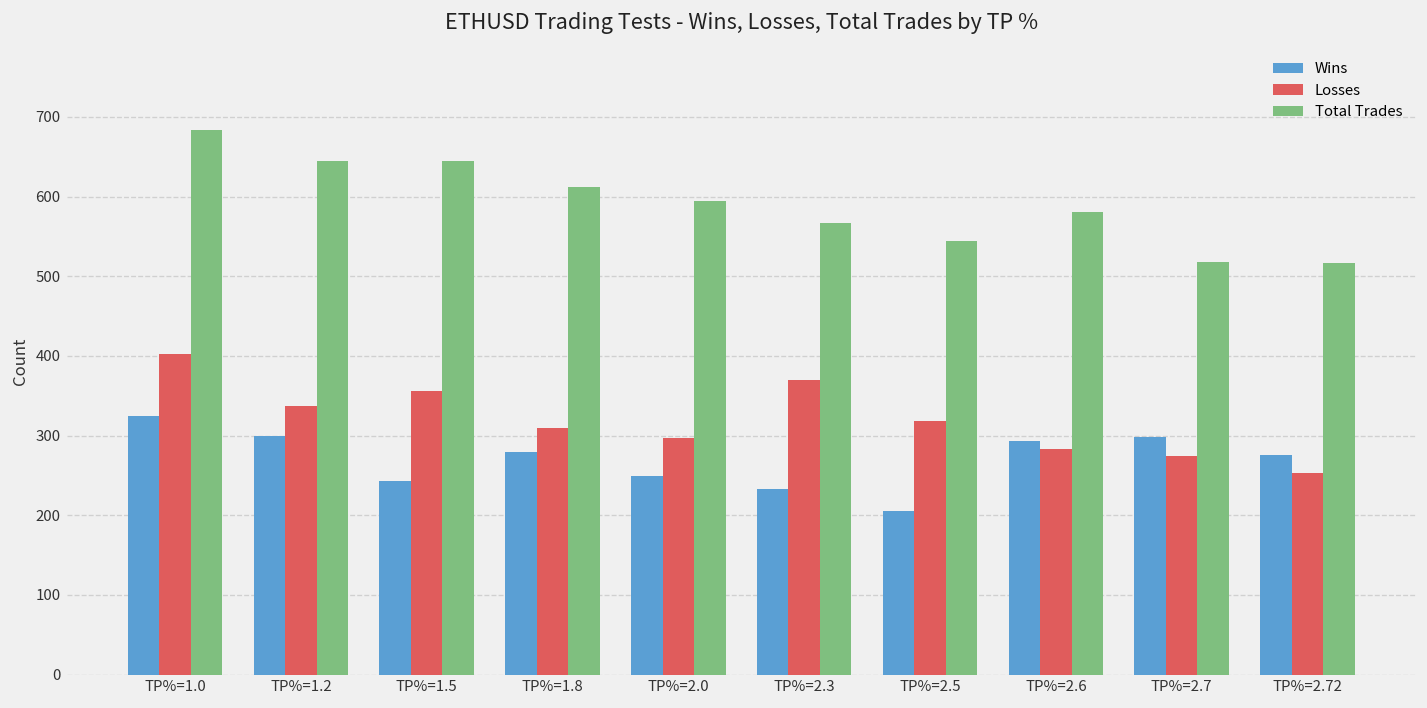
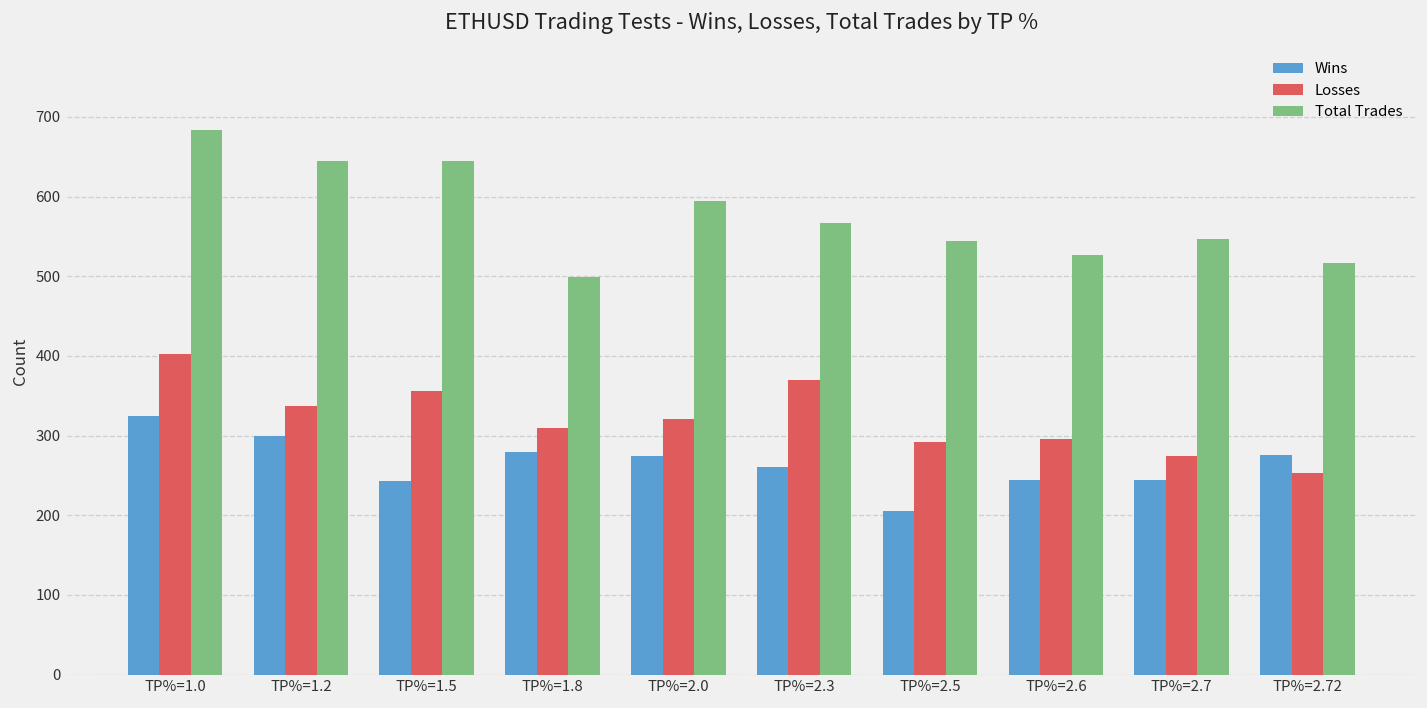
Total Trades, TP%=1.8: 610 -> 500
Wins, TP%=2.0: 250 -> 270
Losses, TP%=2.0: 300 -> 320
Wins, TP%=2.3: 230 -> 260
Losses, TP%=2.5: 320 -> 290
Wins, TP%=2.6: 290 -> 240
Losses, TP%=2.6: 280 -> 300
Total Trades, TP%=2.6: 580 -> 530
Wins, TP%=2.7: 300 -> 240
Total Trades, TP%=2.7: 520 -> 550
